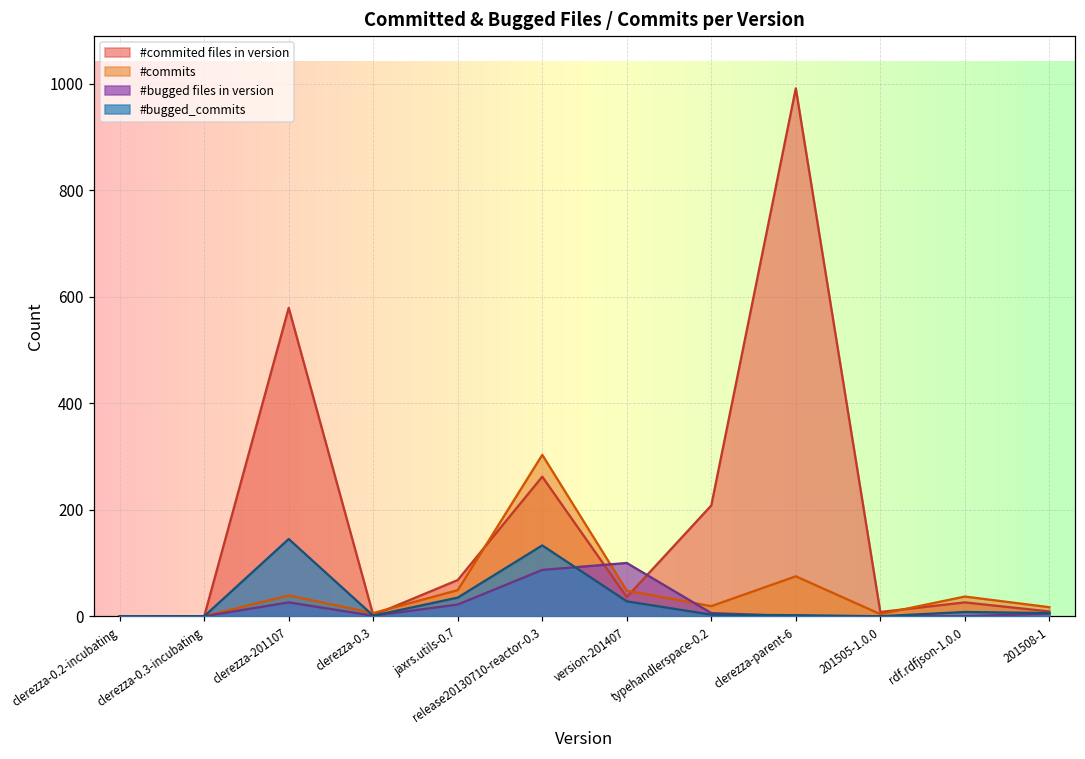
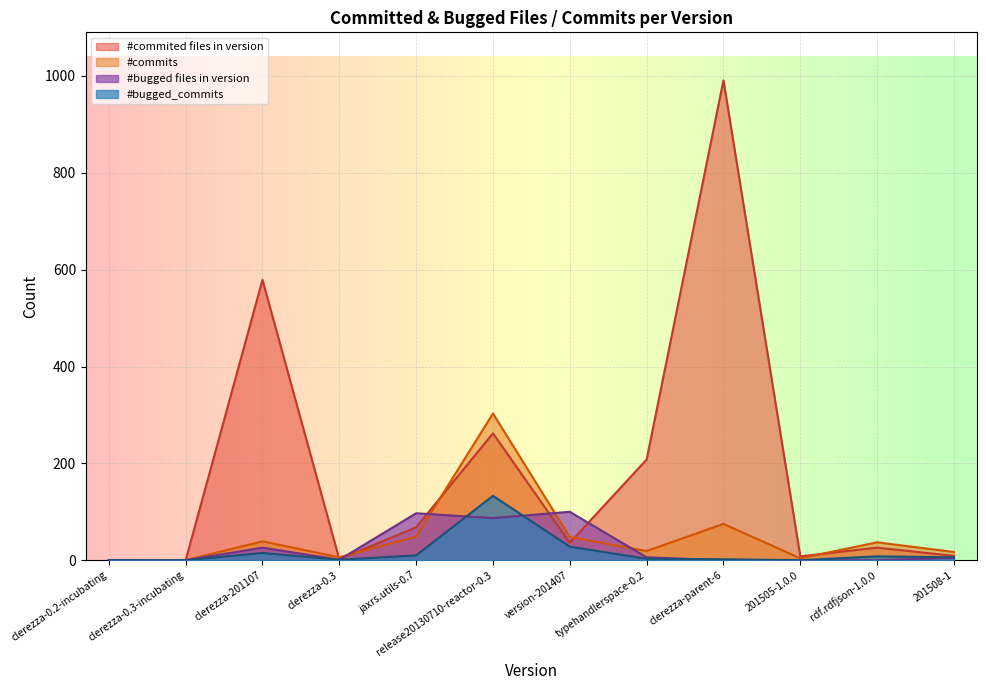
#bugged_commits, clerezza-201107: 150 -> 20
#bugged files in version, jaxrs.utils-0.7: 20 -> 100
#bugged_commits, jaxrs.utils-0.7: 40 -> 10
